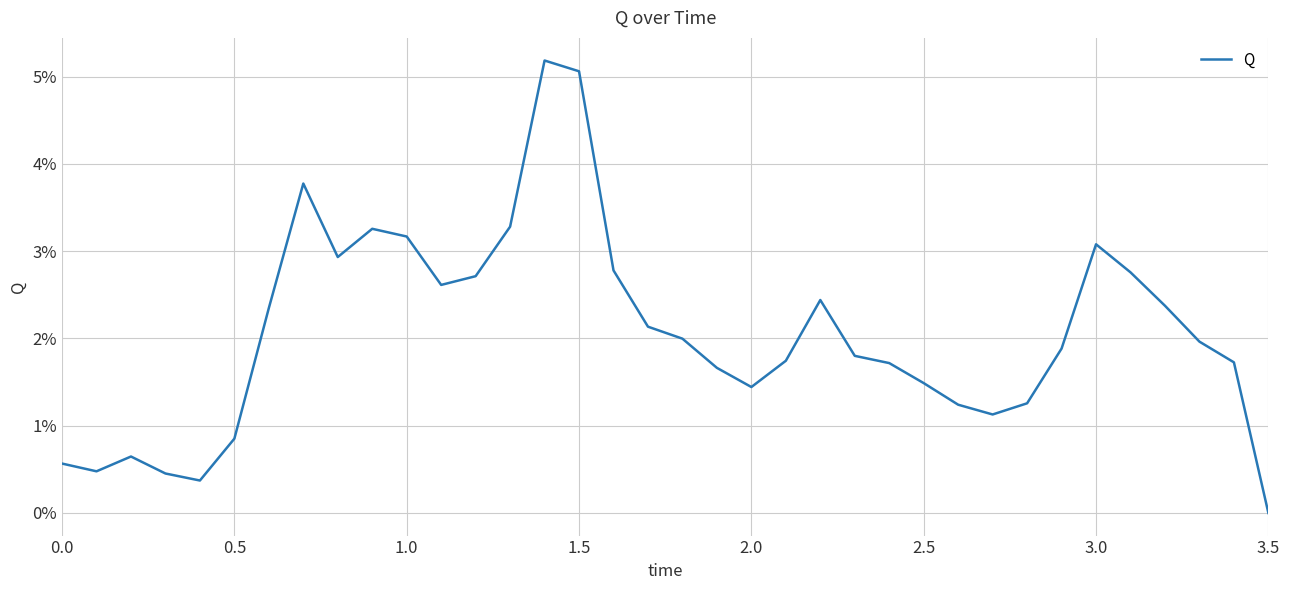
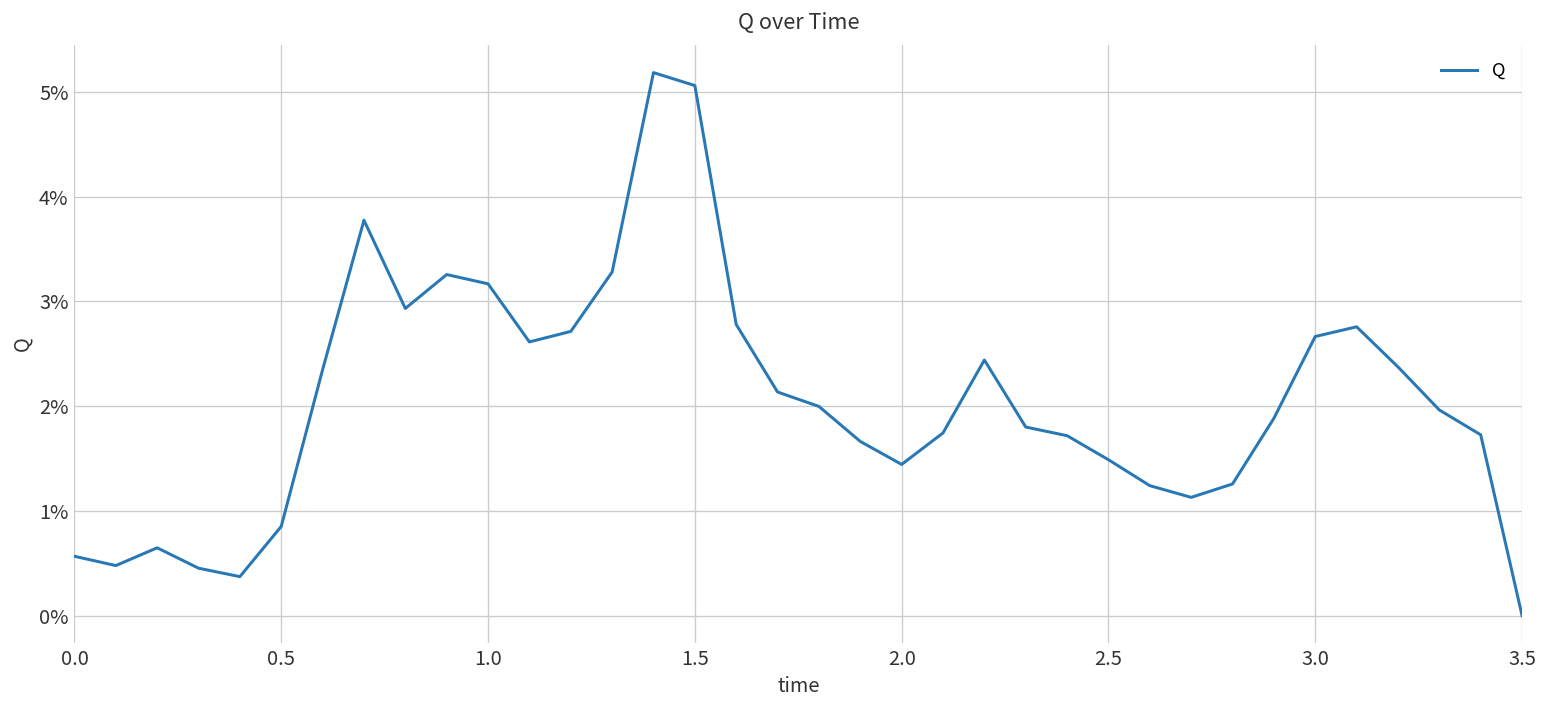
3.0: 3.1% -> 2.7%
